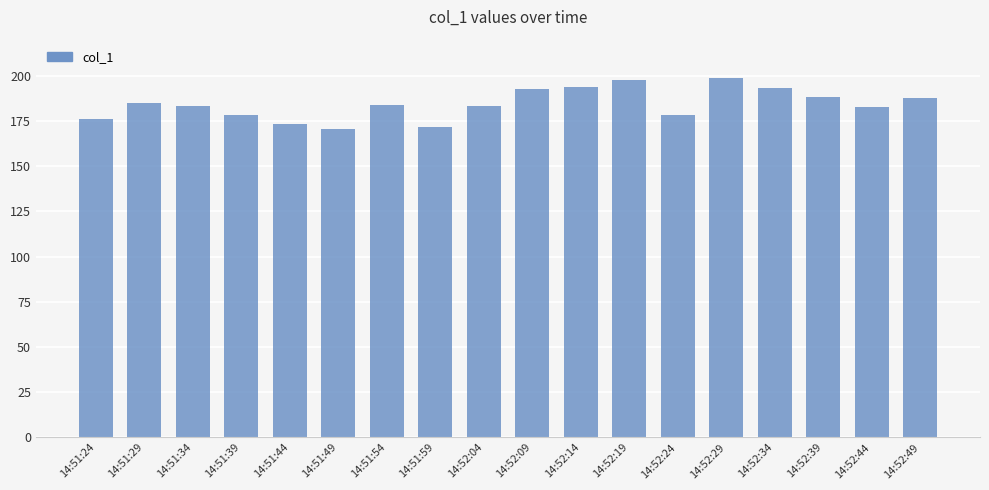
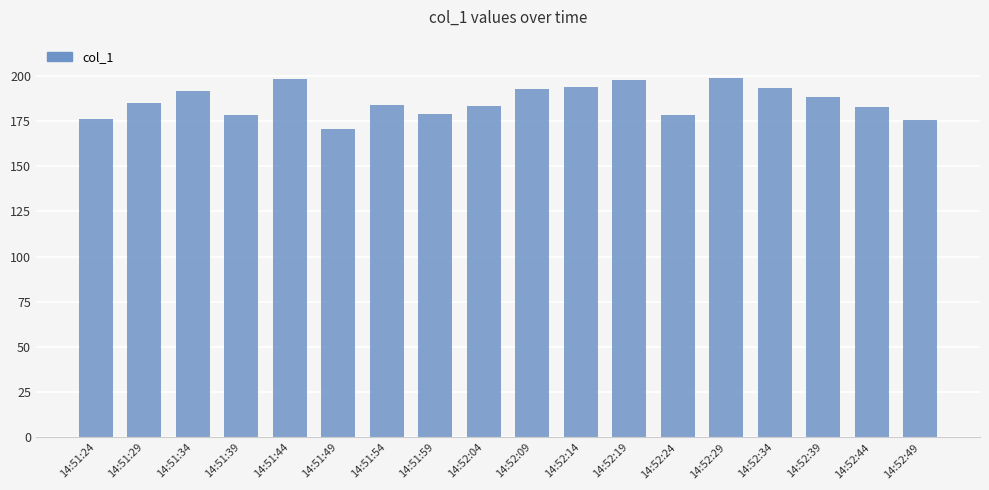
14:51:34: 183 -> 191
14:51:44: 173 -> 198
14:51:59: 172 -> 179
14:52:49: 188 -> 176
